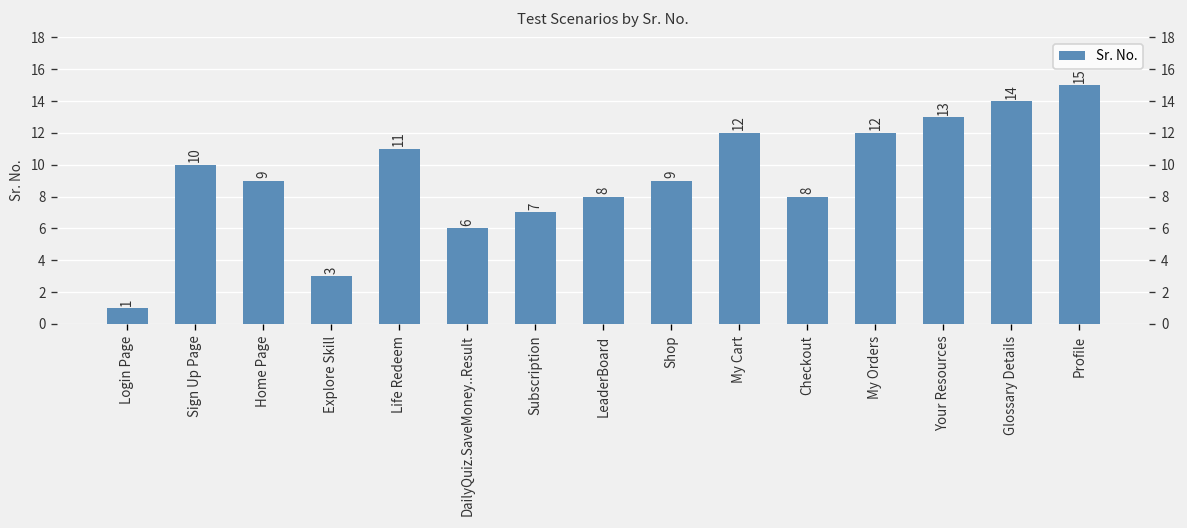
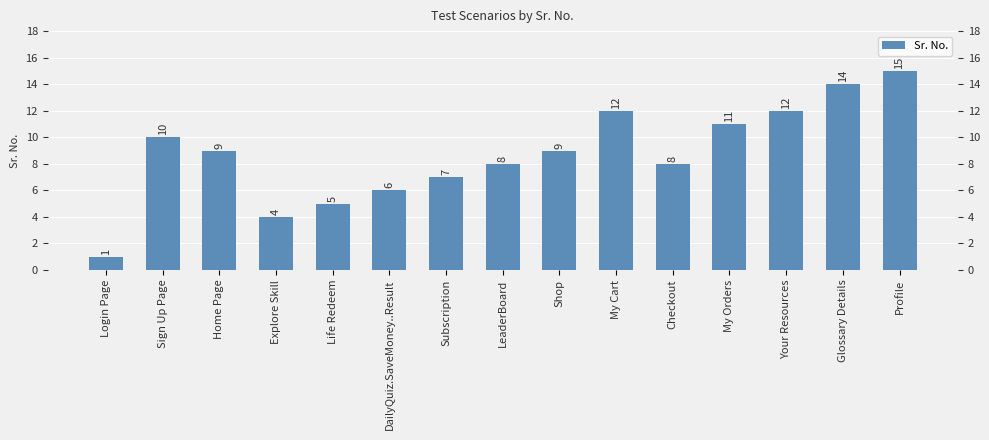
Explore Skill: 3 -> 4
Life Redeem: 11 -> 5
My Orders: 12 -> 11
Your Resources: 13 -> 12
